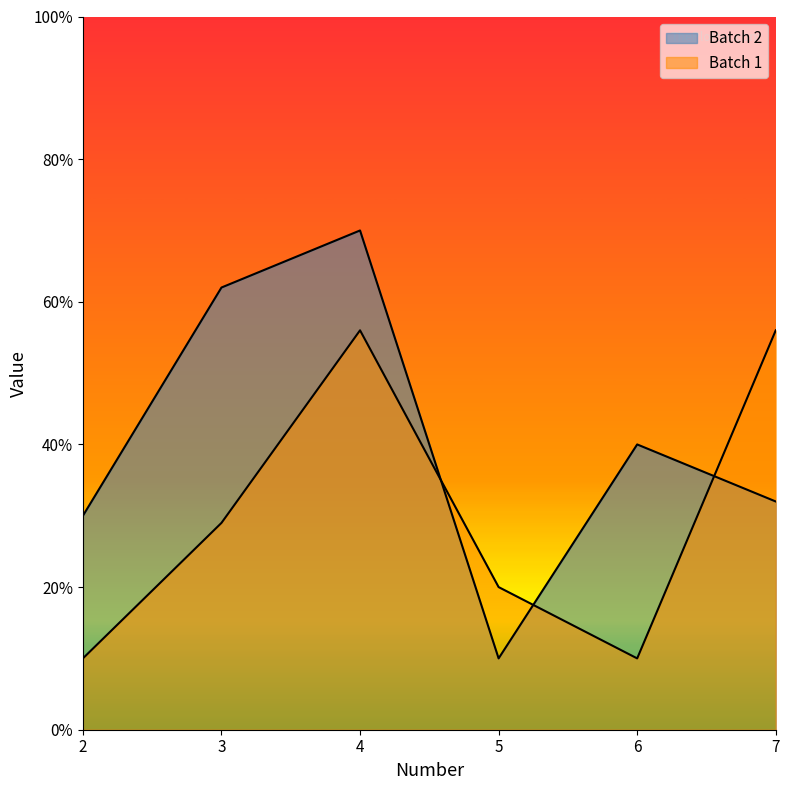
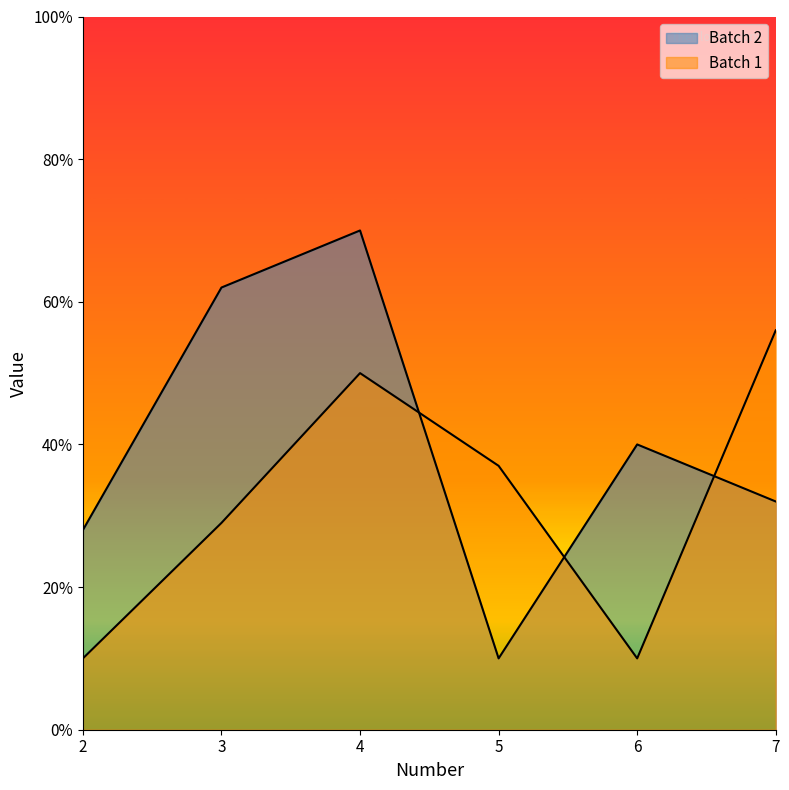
Batch 2, 2: 30% -> 28%
Batch 1, 4: 56% -> 50%
Batch 1, 5: 20% -> 37%
